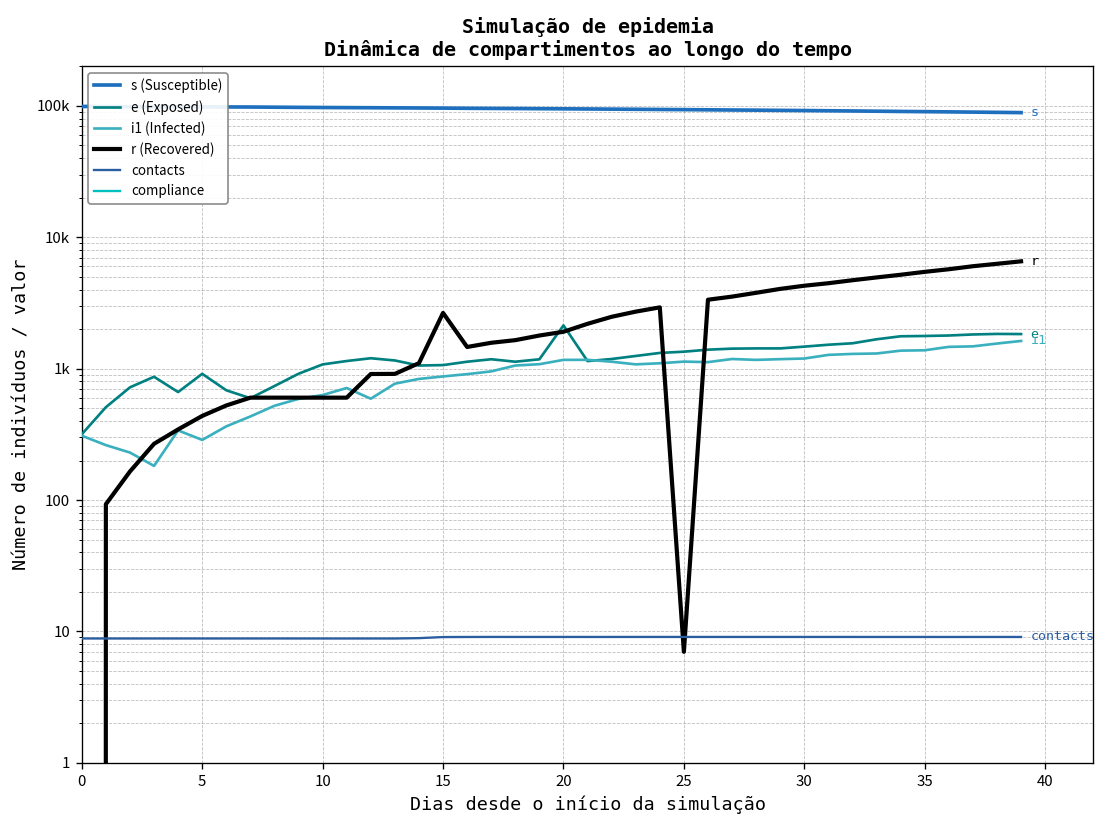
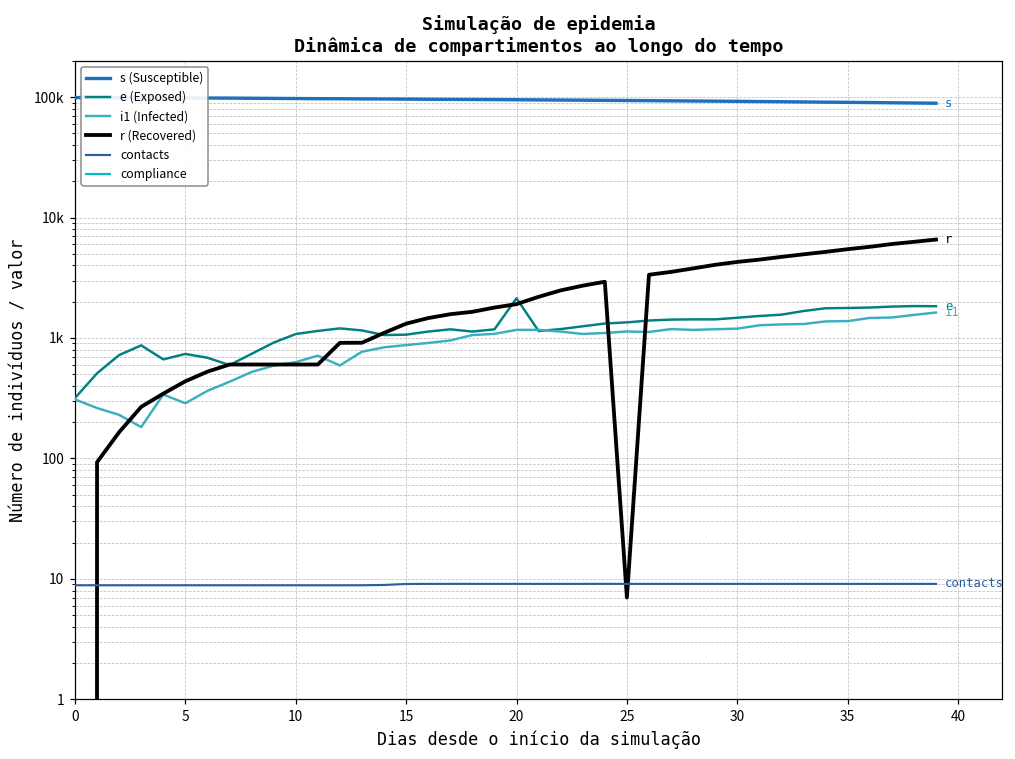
e (Exposed), 5: 900 -> 700
r (Recovered), 15: 2700 -> 1300
